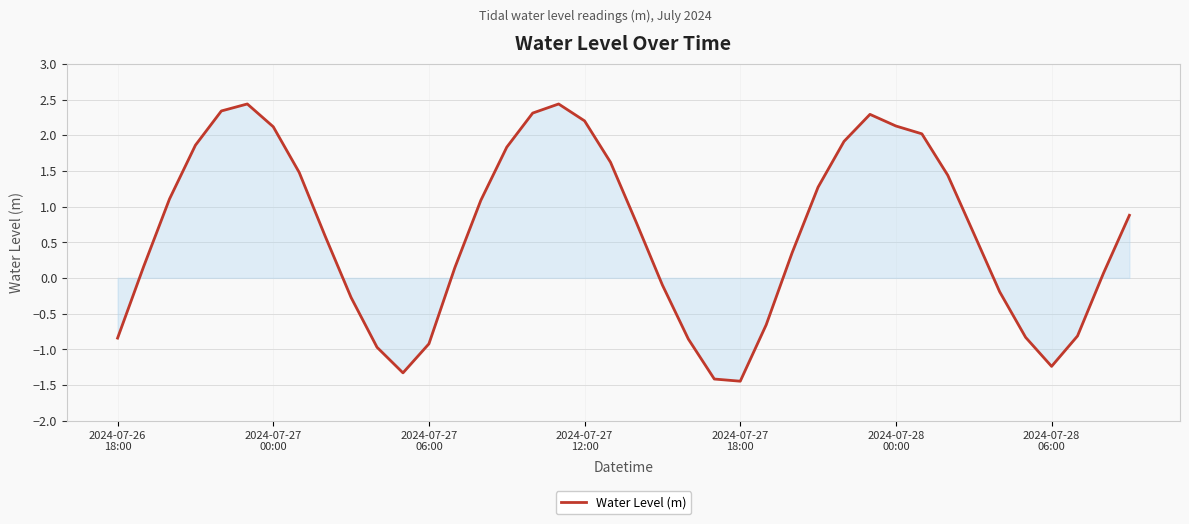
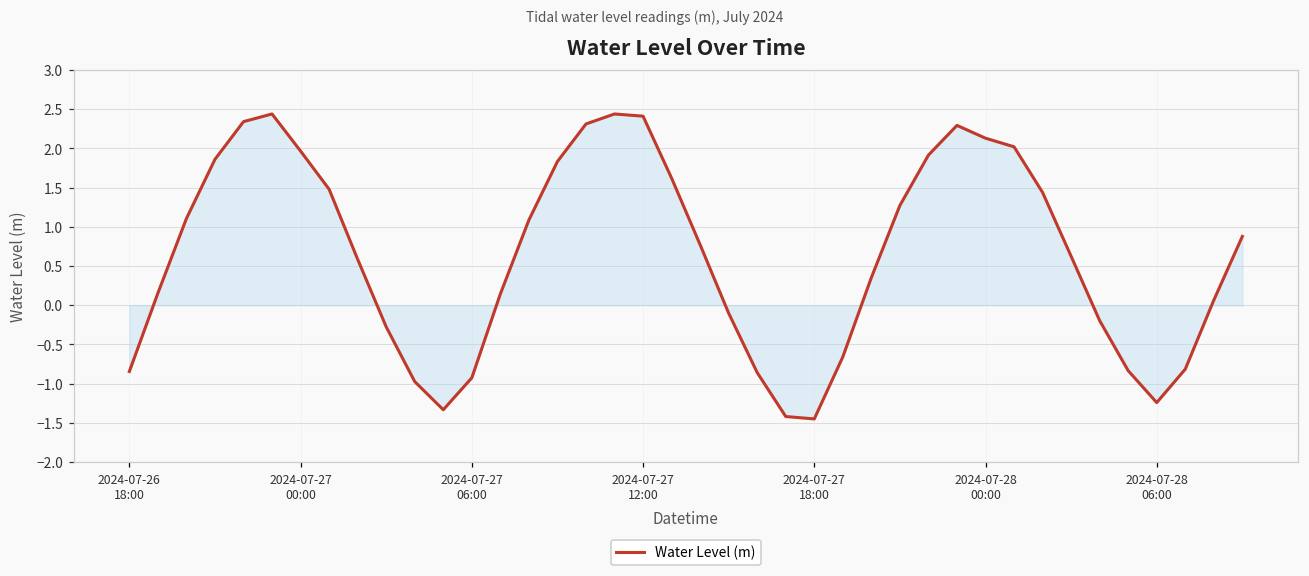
Water Level (m), 2024-07-27 00:00: 2.1 -> 2.0
Water Level (m), 2024-07-27 12:00: 2.2 -> 2.4
